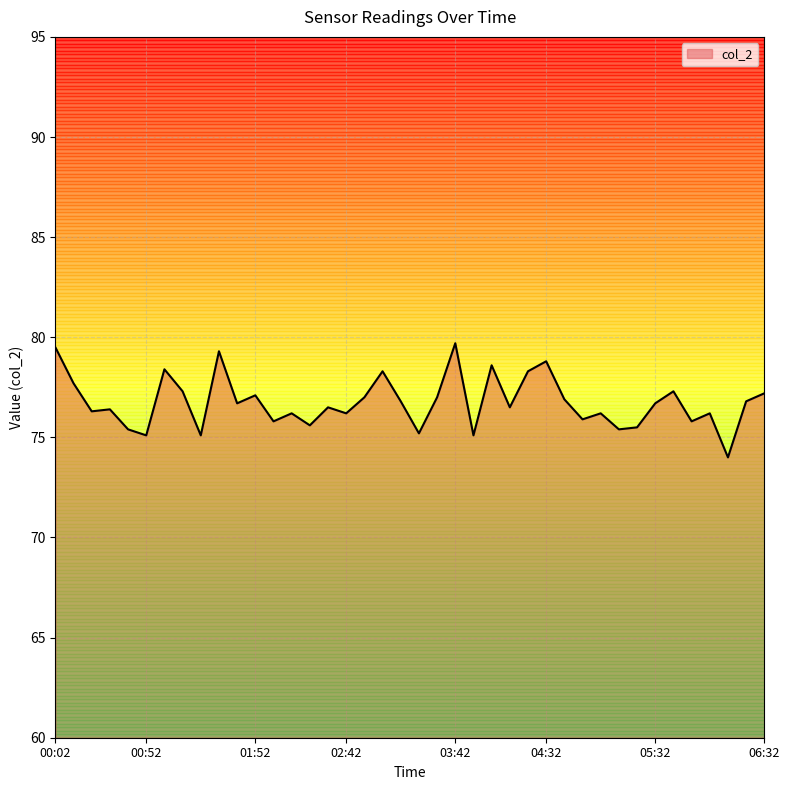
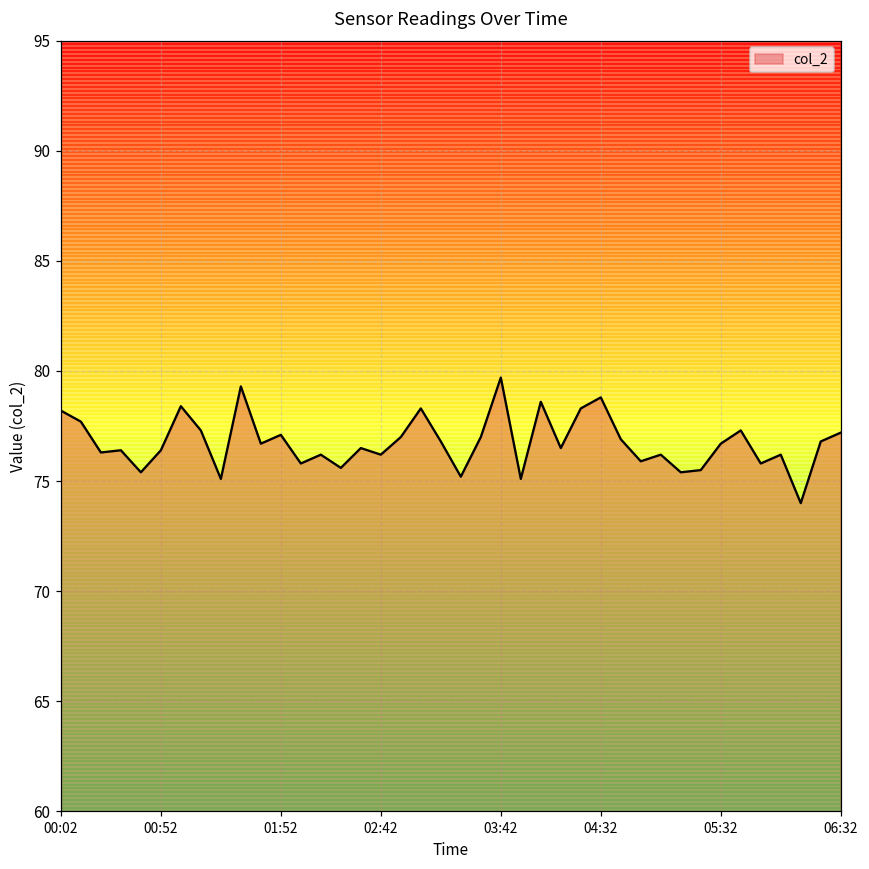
00:02: 79.5 -> 78.2
00:52: 75.1 -> 76.4
